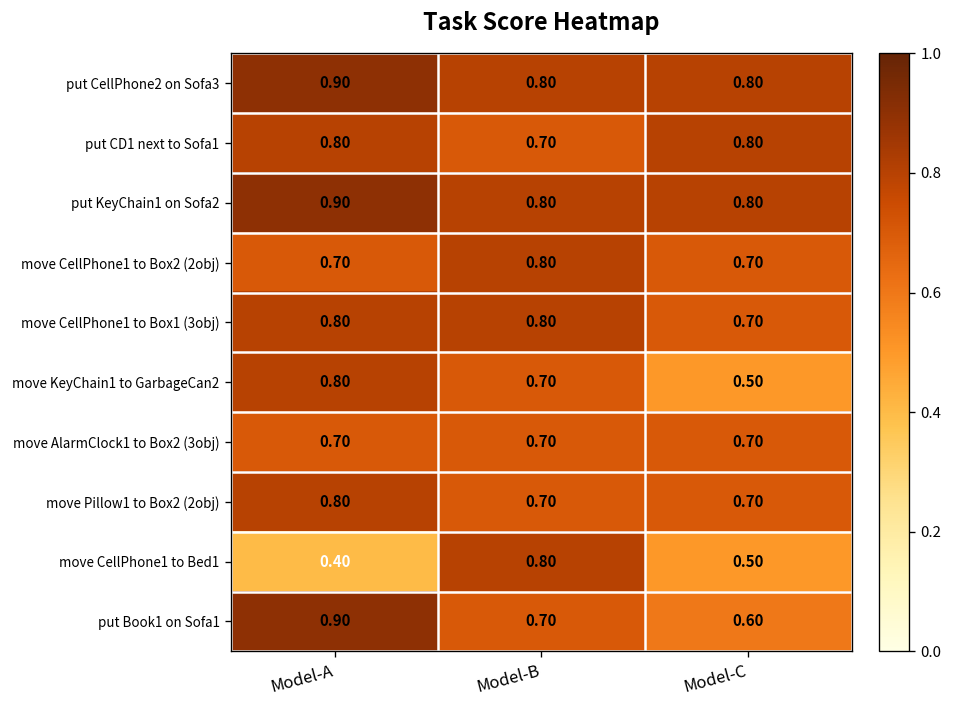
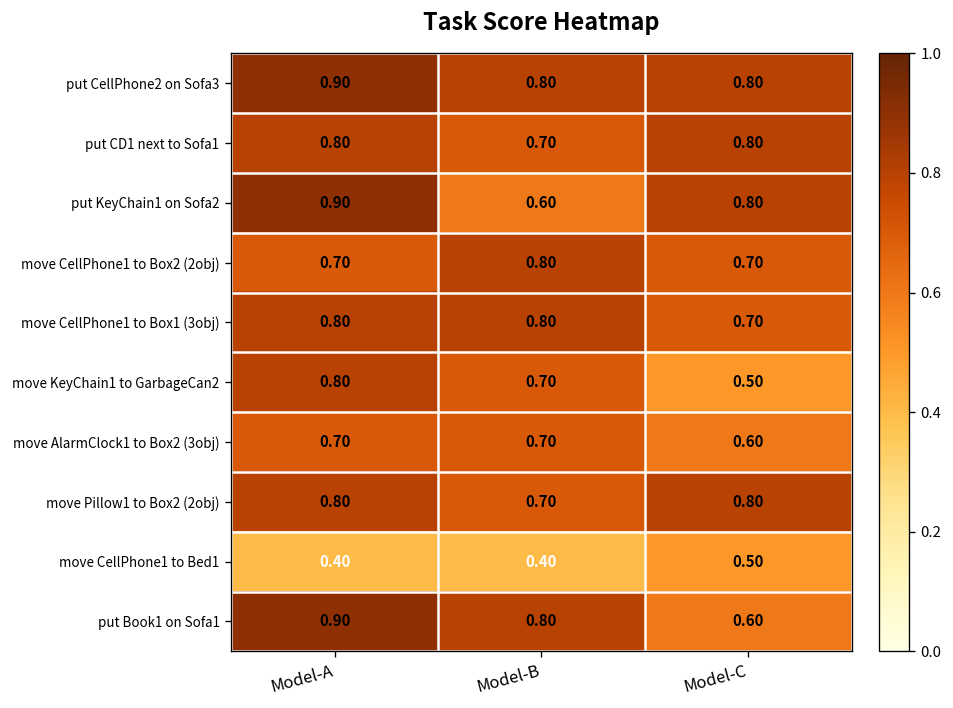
put KeyChain1 on Sofa2, Model-B: 0.80 -> 0.60
move AlarmClock1 to Box2 (3obj), Model-C: 0.70 -> 0.60
move Pillow1 to Box2 (2obj), Model-C: 0.70 -> 0.80
move CellPhone1 to Bed1, Model-B: 0.80 -> 0.40
put Book1 on Sofa1, Model-B: 0.70 -> 0.80
